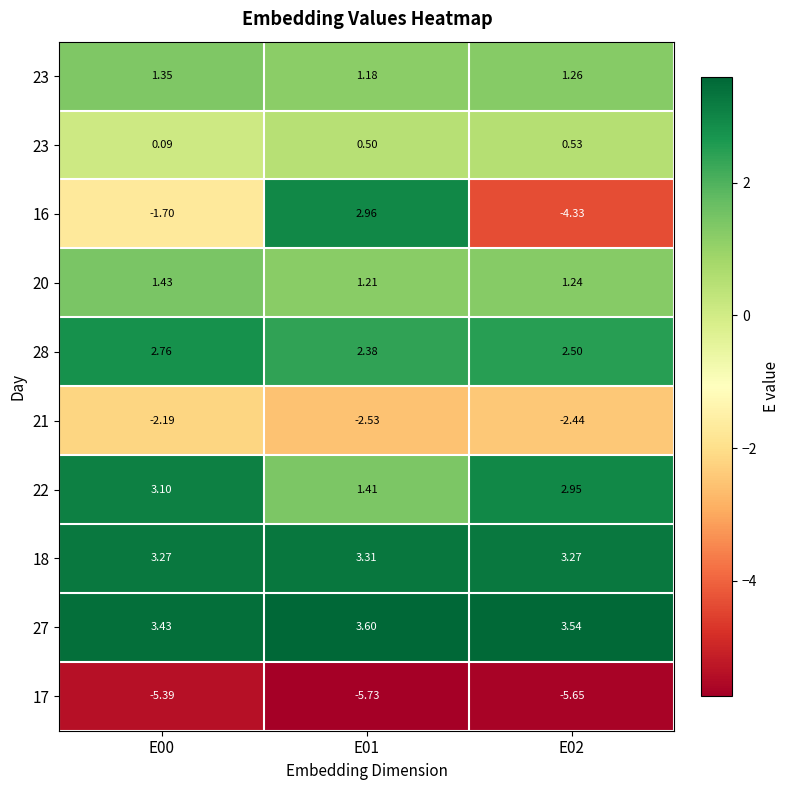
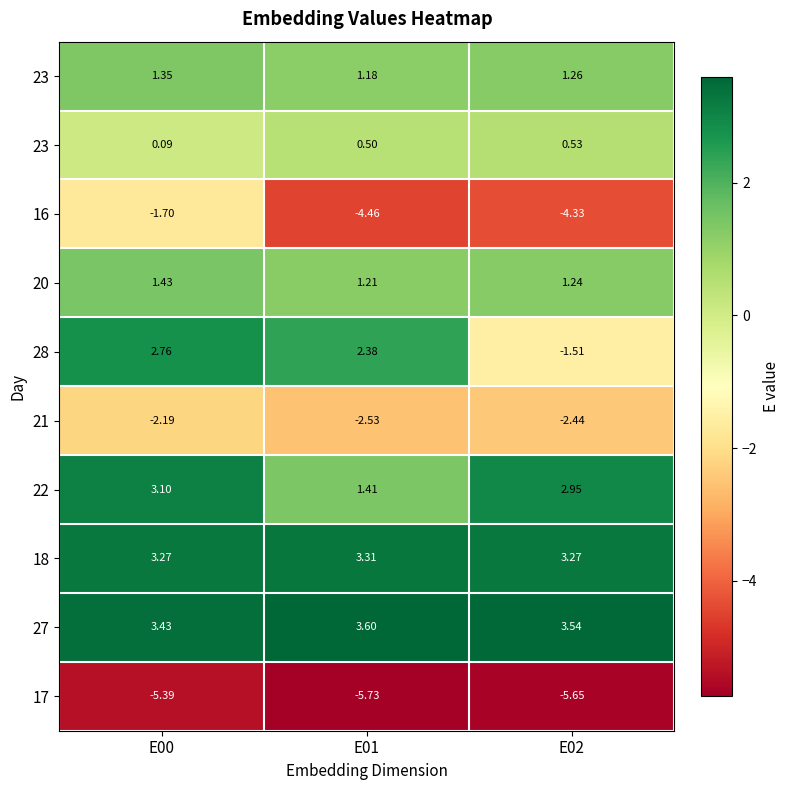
16, E01: 2.96 -> -4.46
28, E02: 2.50 -> -1.51
